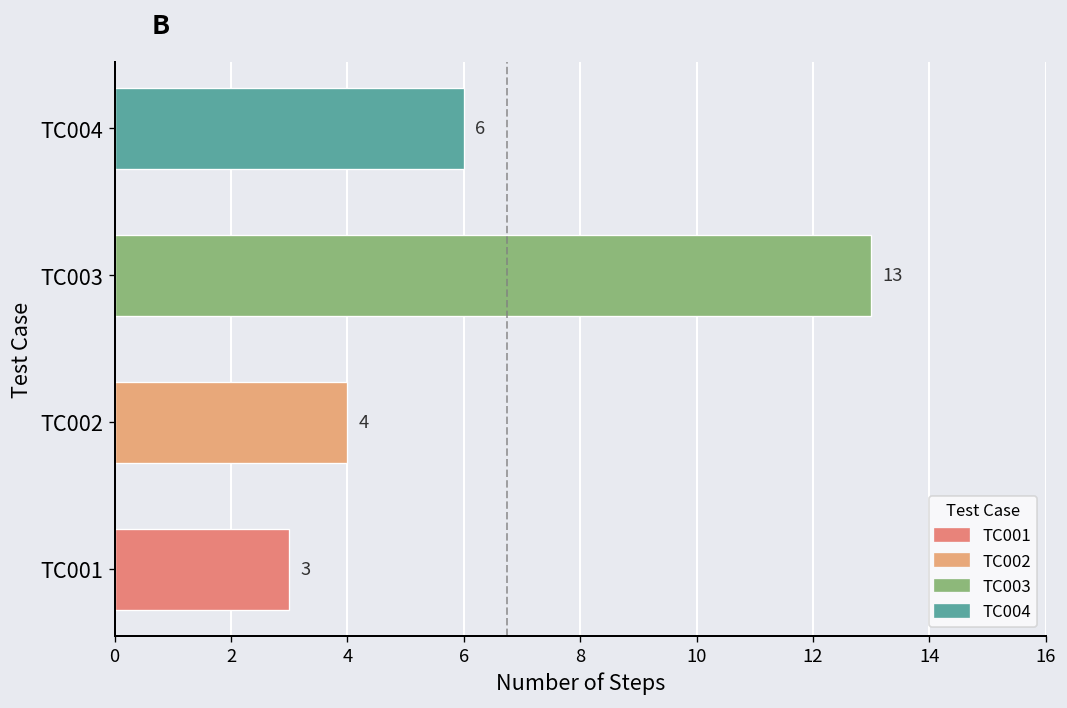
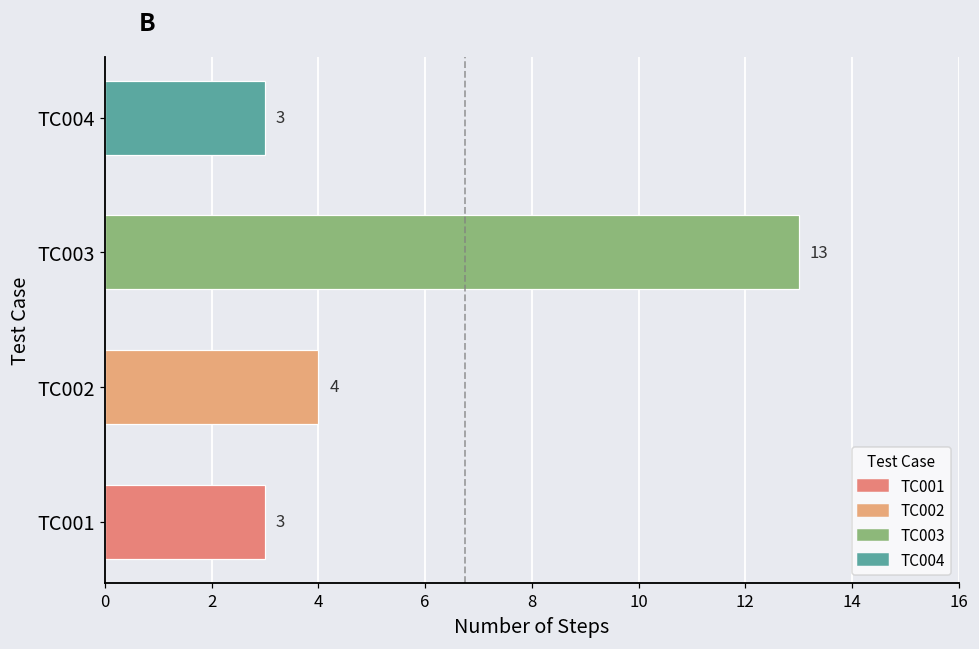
TC004: 6 -> 3
